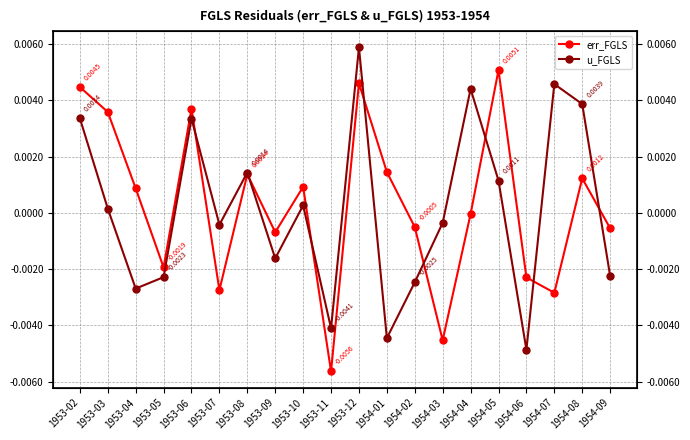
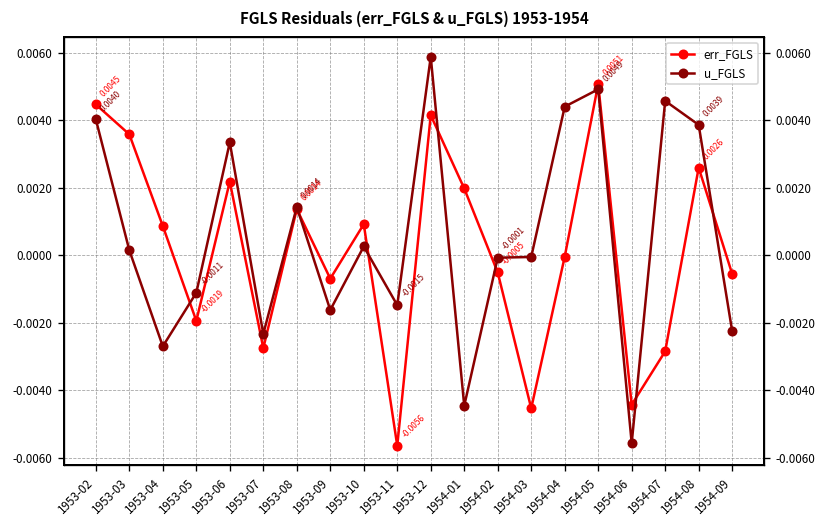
u_FGLS, 1953-02: 0.0034 -> 0.0040
u_FGLS, 1953-05: -0.0023 -> -0.0011
err_FGLS, 1953-06: 0.0037 -> 0.0022
u_FGLS, 1953-07: -0.0004 -> -0.0023
u_FGLS, 1953-11: -0.0041 -> -0.0015
err_FGLS, 1953-12: 0.0046 -> 0.0042
err_FGLS, 1954-01: 0.0014 -> 0.0020
u_FGLS, 1954-02: -0.0025 -> -0.0001
u_FGLS, 1954-03: -0.0004 -> 0.0000
u_FGLS, 1954-05: 0.0011 -> 0.0049
err_FGLS, 1954-06: -0.0023 -> -0.0044
u_FGLS, 1954-06: -0.0049 -> -0.0056
err_FGLS, 1954-08: 0.0012 -> 0.0026
